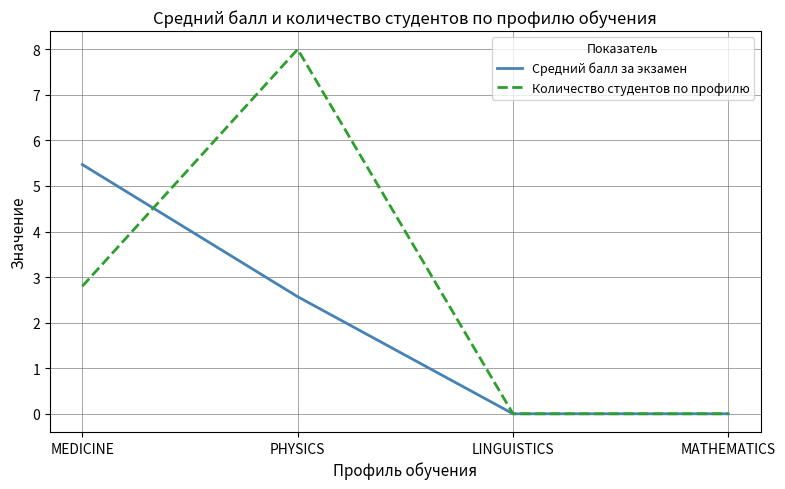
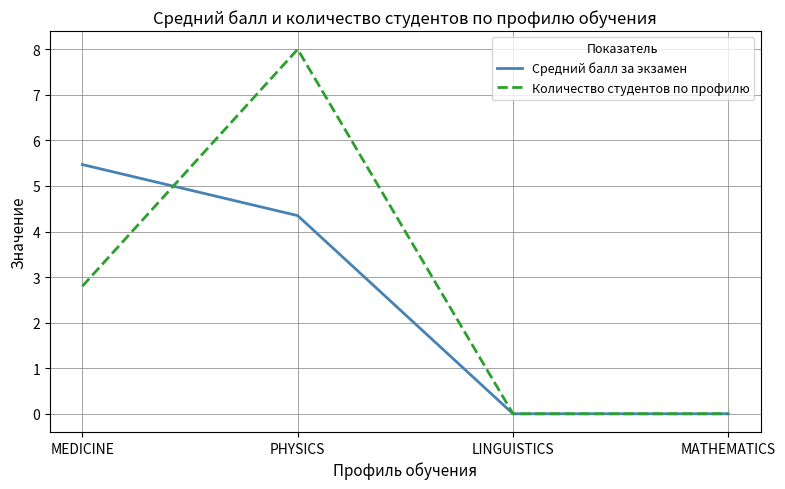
Средний балл за экзамен, PHYSICS: 2.6 -> 4.4
